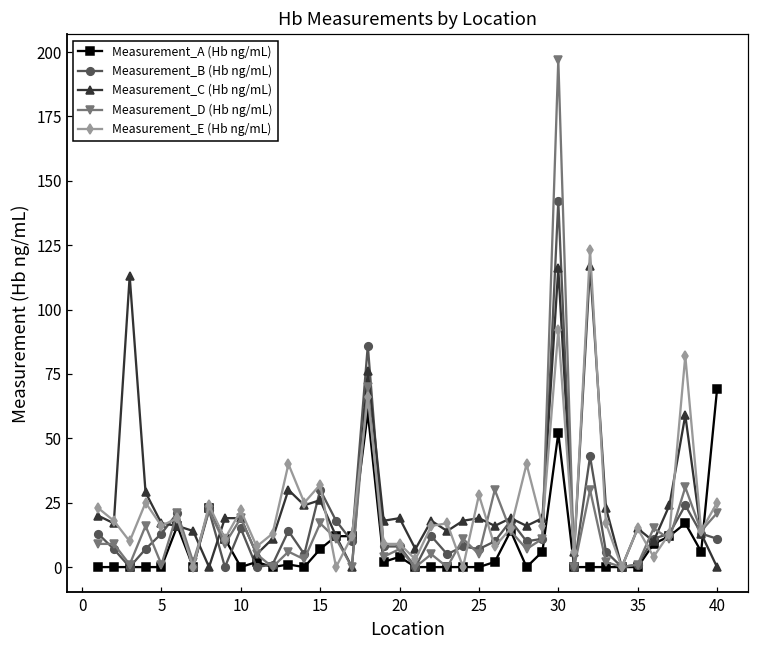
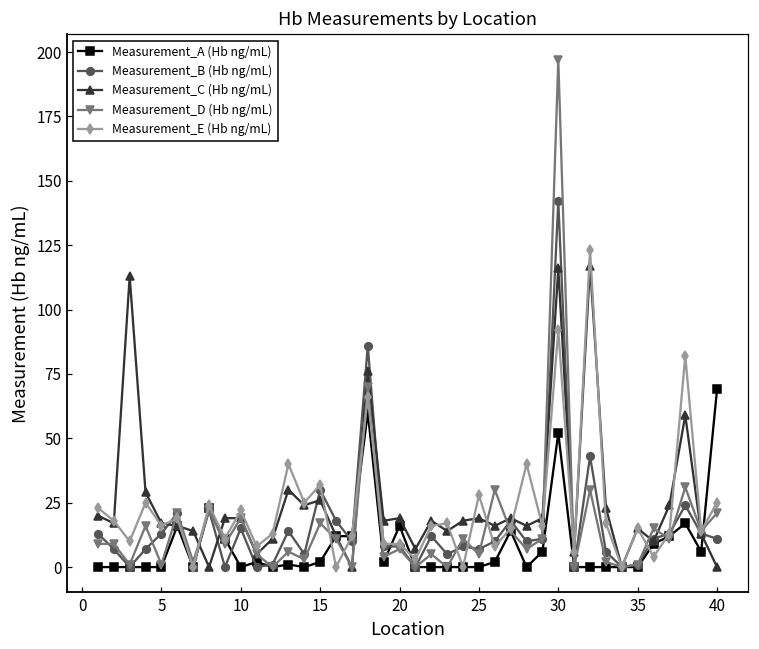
Measurement_A (Hb ng/mL), 15: 7 -> 2
Measurement_A (Hb ng/mL), 20: 4 -> 16
